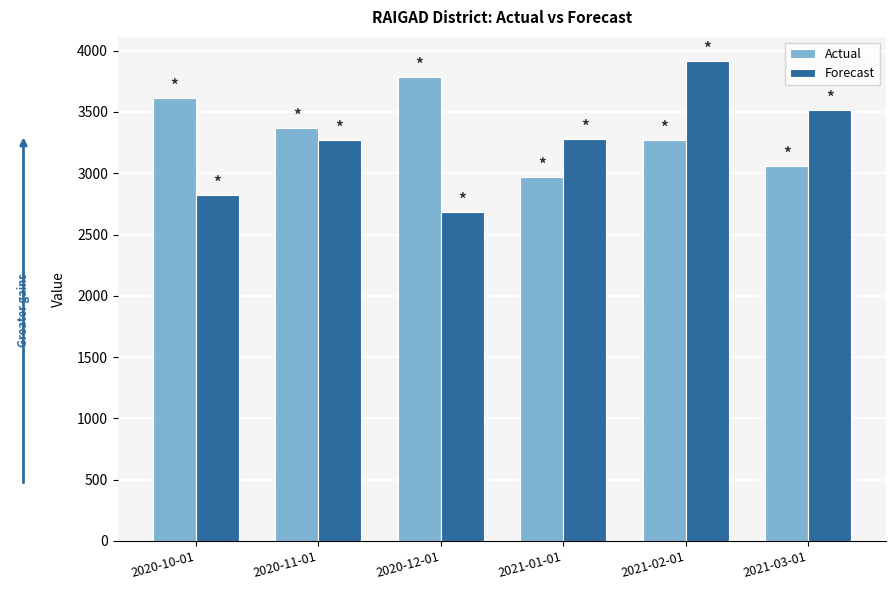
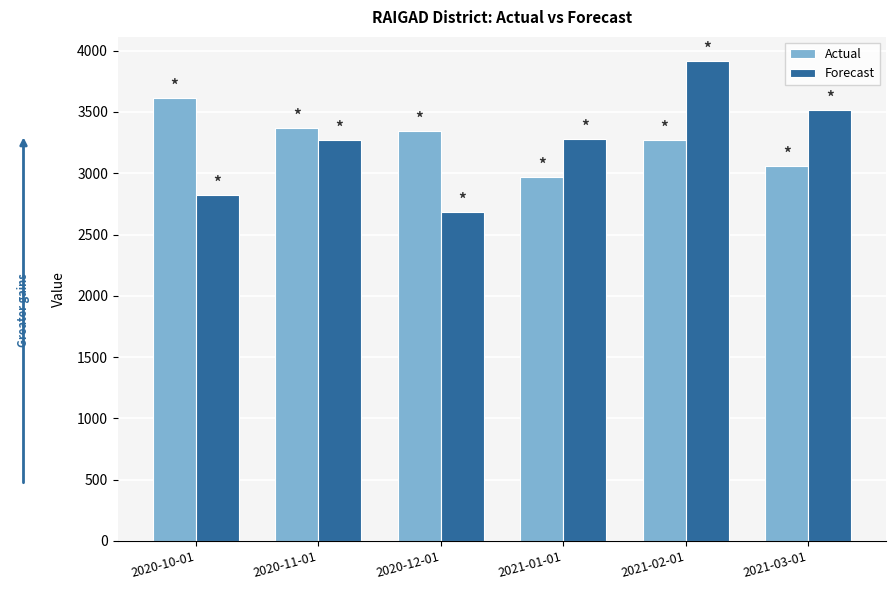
Actual, 2020-12-01: 3790 -> 3350
